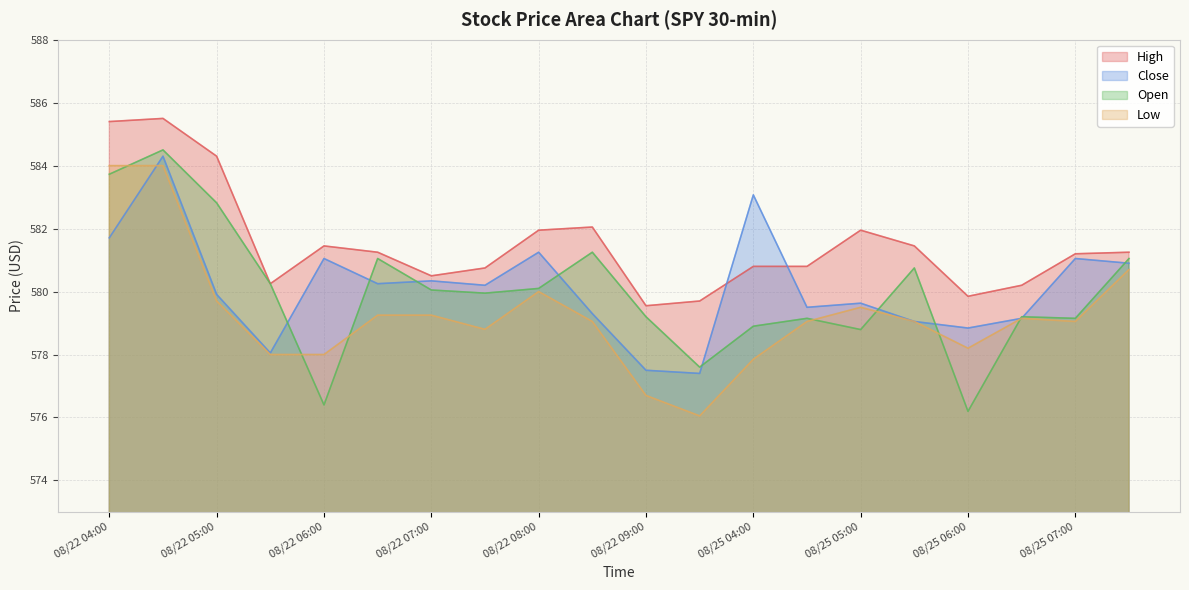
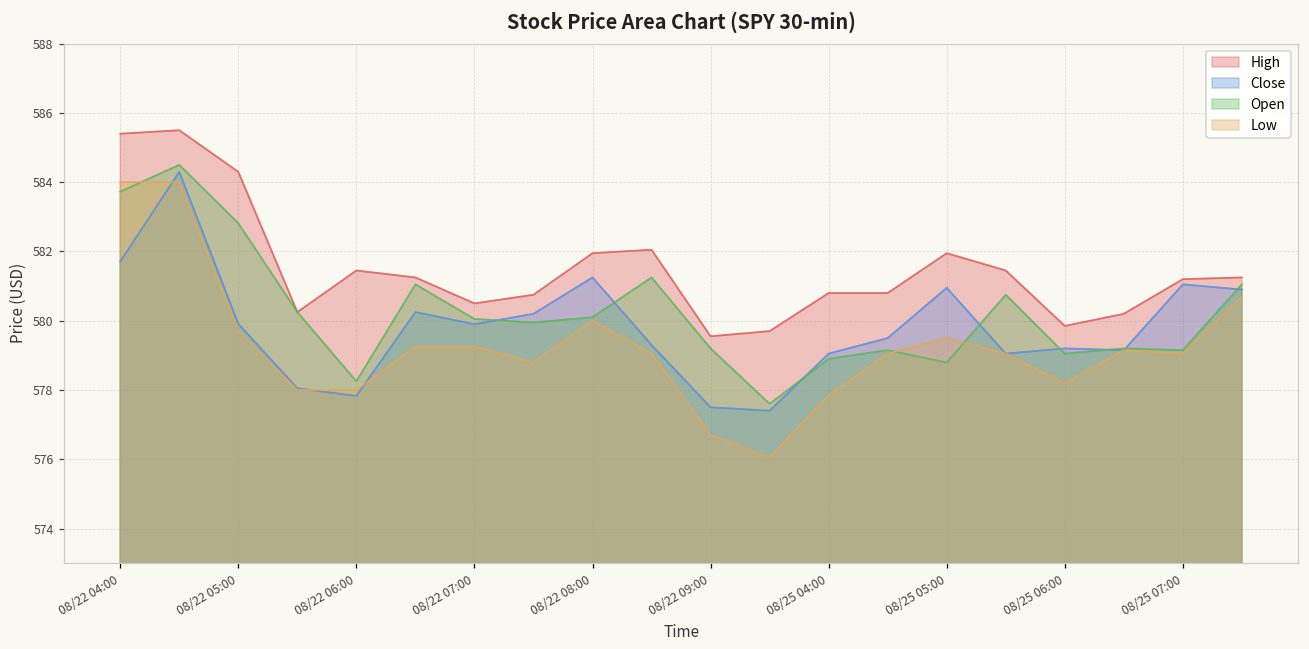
Close, 08/22 06:00: 581.0 -> 577.8
Open, 08/22 06:00: 576.4 -> 578.3
Close, 08/22 07:00: 580.3 -> 579.9
Close, 08/25 04:00: 583.1 -> 579.0
Close, 08/25 05:00: 579.6 -> 581.0
Close, 08/25 06:00: 578.8 -> 579.2
Open, 08/25 06:00: 576.2 -> 579.0
